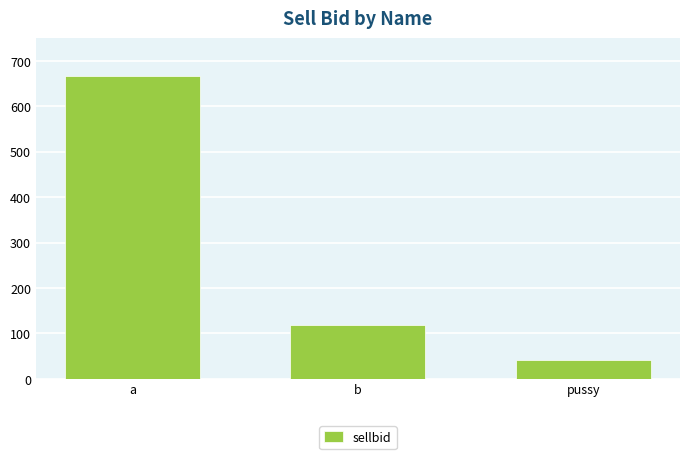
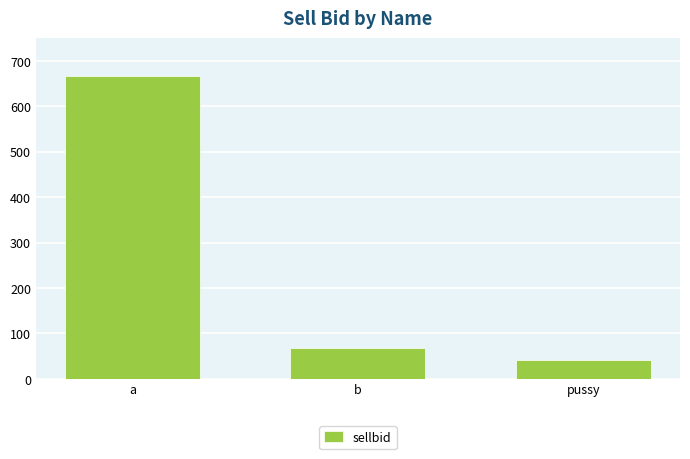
b: 120 -> 70
